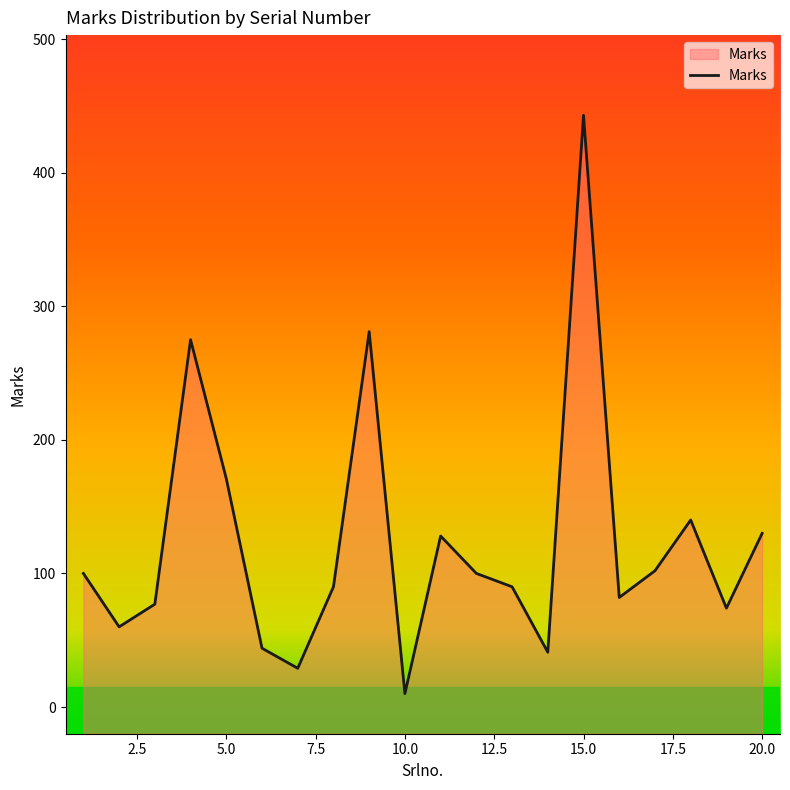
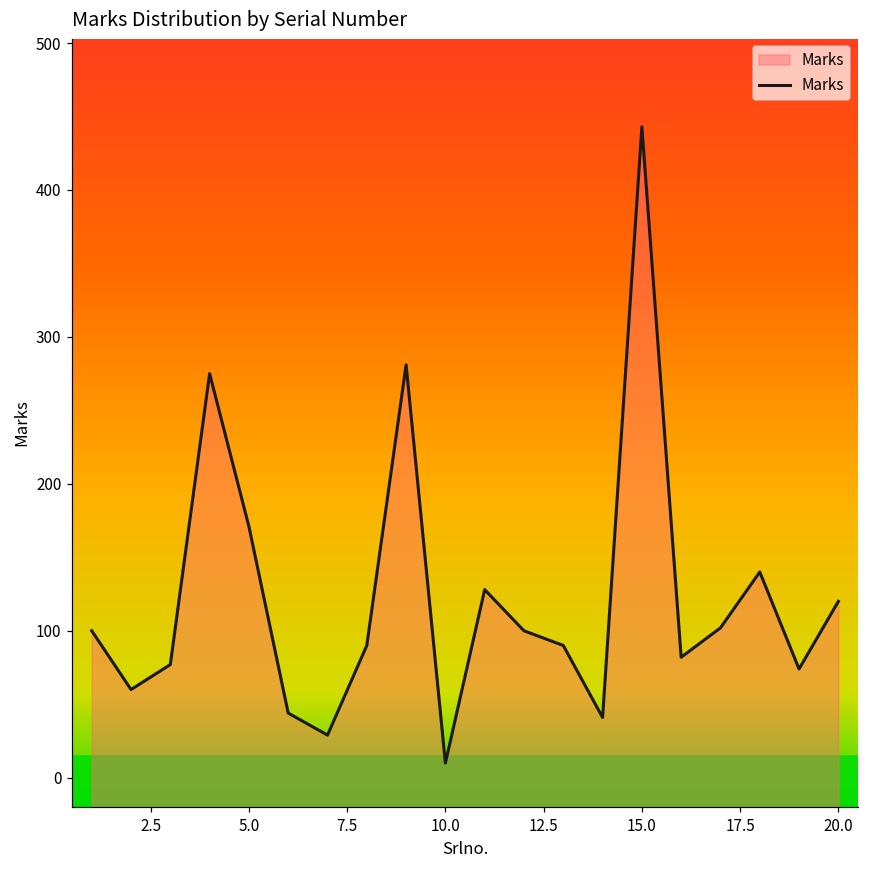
20.0: 130 -> 120
